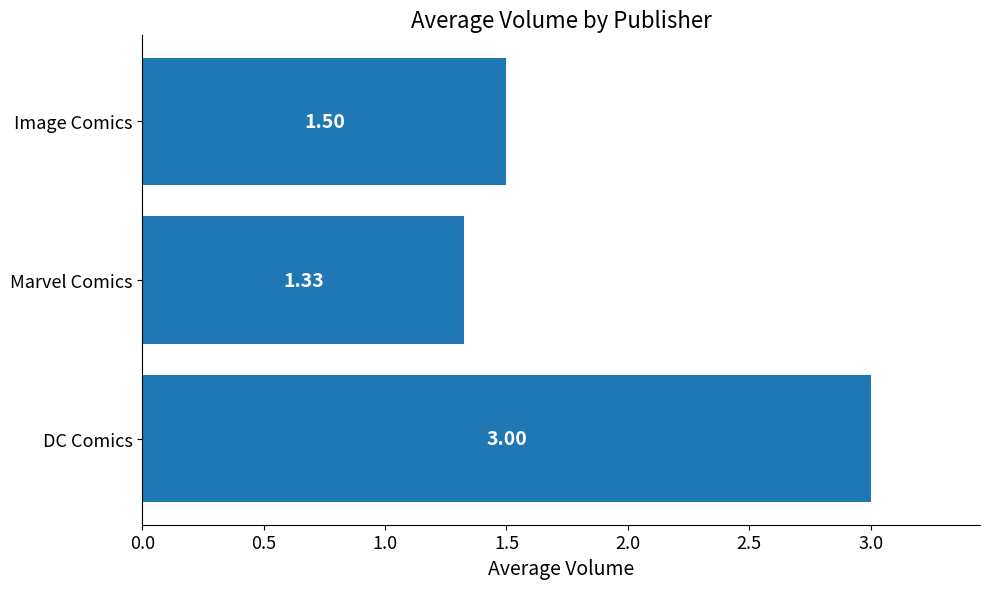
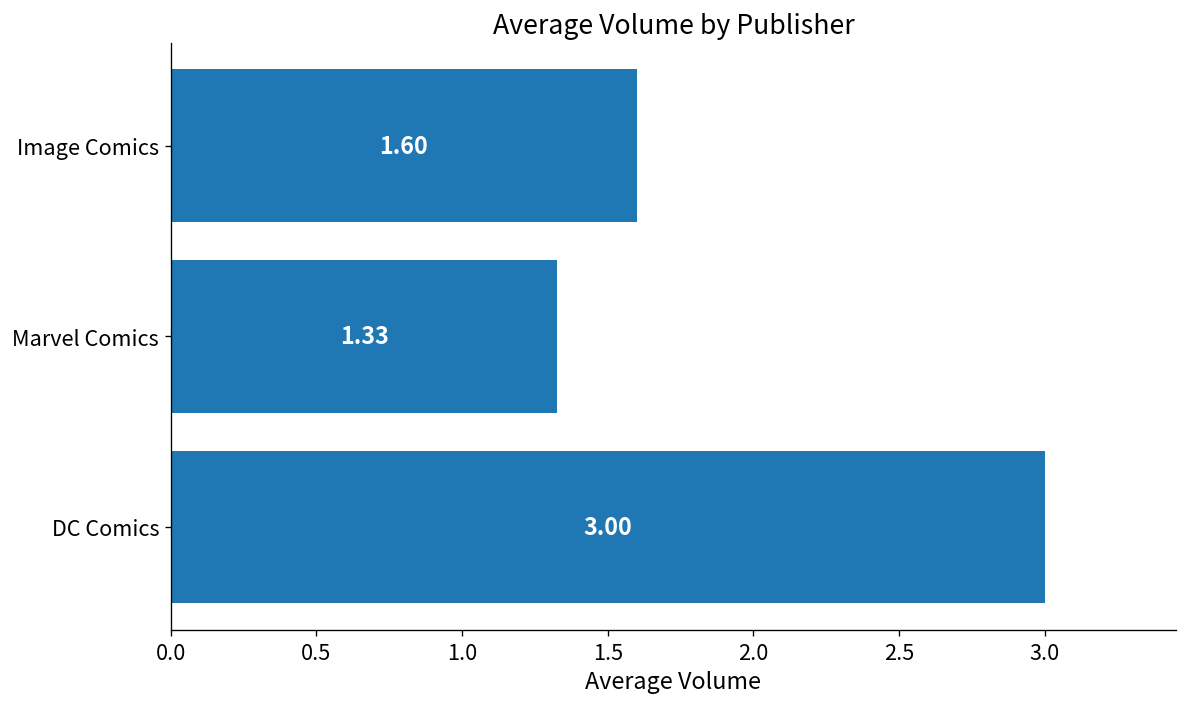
Image Comics: 1.50 -> 1.60
